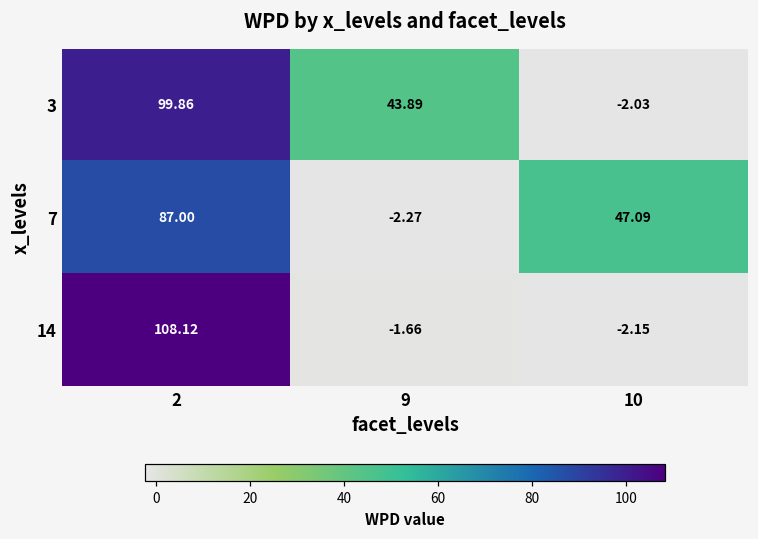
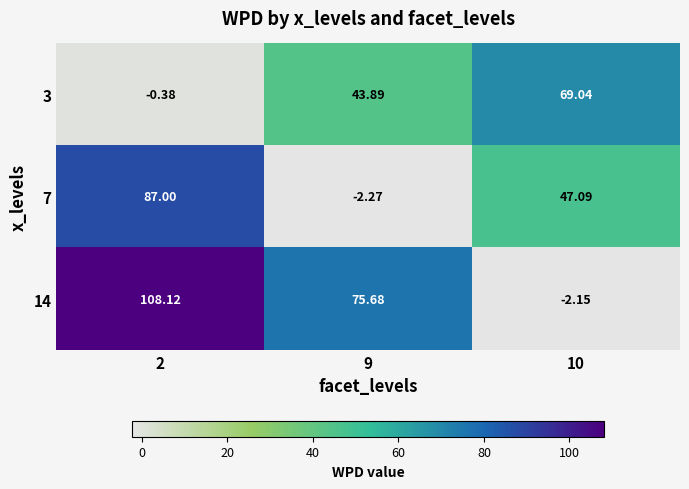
3, 2: 99.86 -> -0.38
3, 10: -2.03 -> 69.04
14, 9: -1.66 -> 75.68
